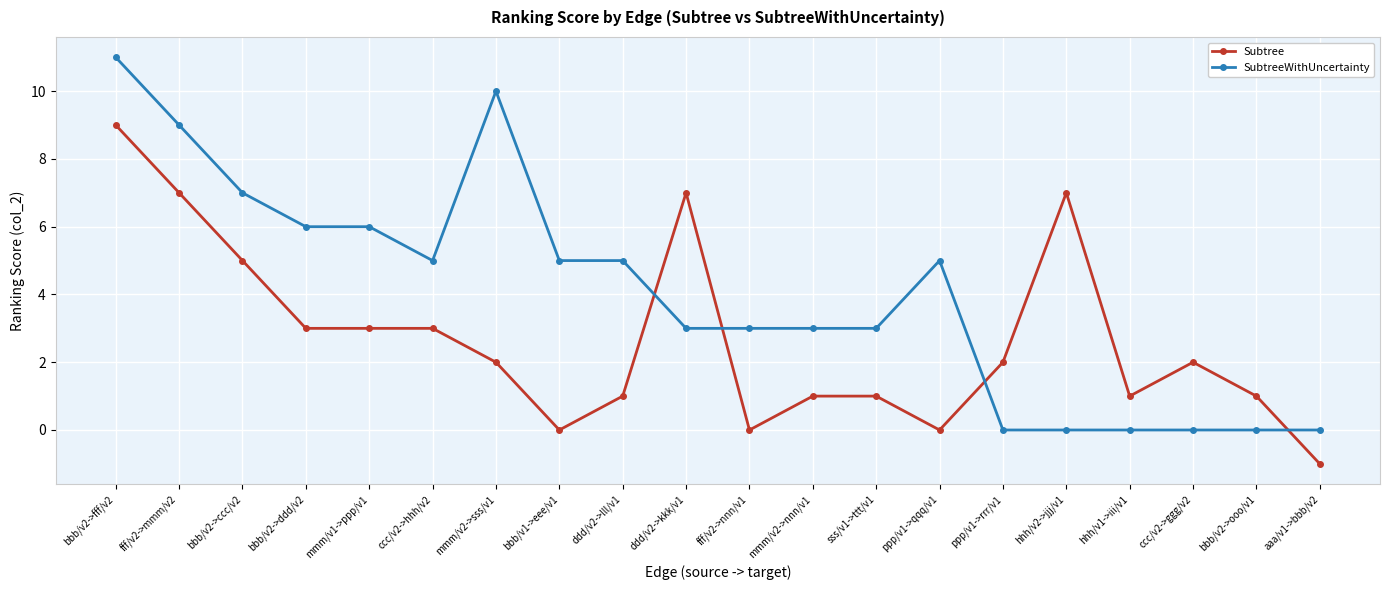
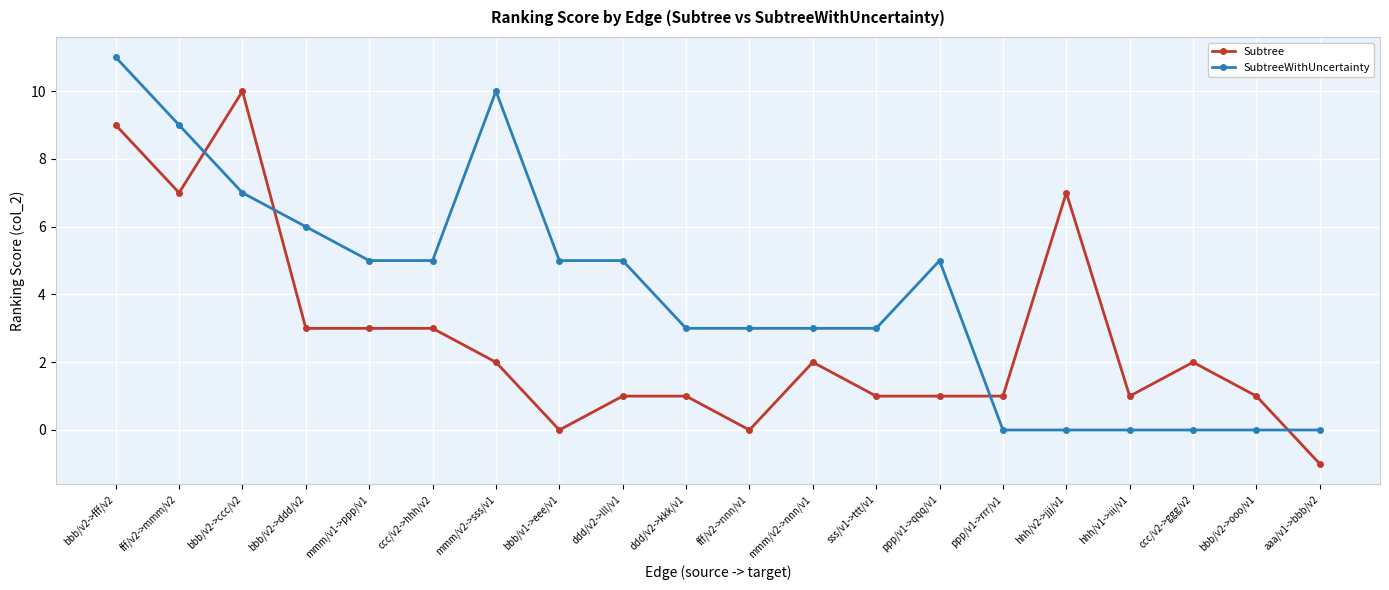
Subtree, bbb/v2->ccc/v2: 5 -> 10
SubtreeWithUncertainty, mmm/v1->ppp/v1: 6 -> 5
Subtree, ddd/v2->kkk/v1: 7 -> 1
Subtree, mmm/v2->nnn/v1: 1 -> 2
Subtree, ppp/v1->qqq/v1: 0 -> 1
Subtree, ppp/v1->rrr/v1: 2 -> 1
